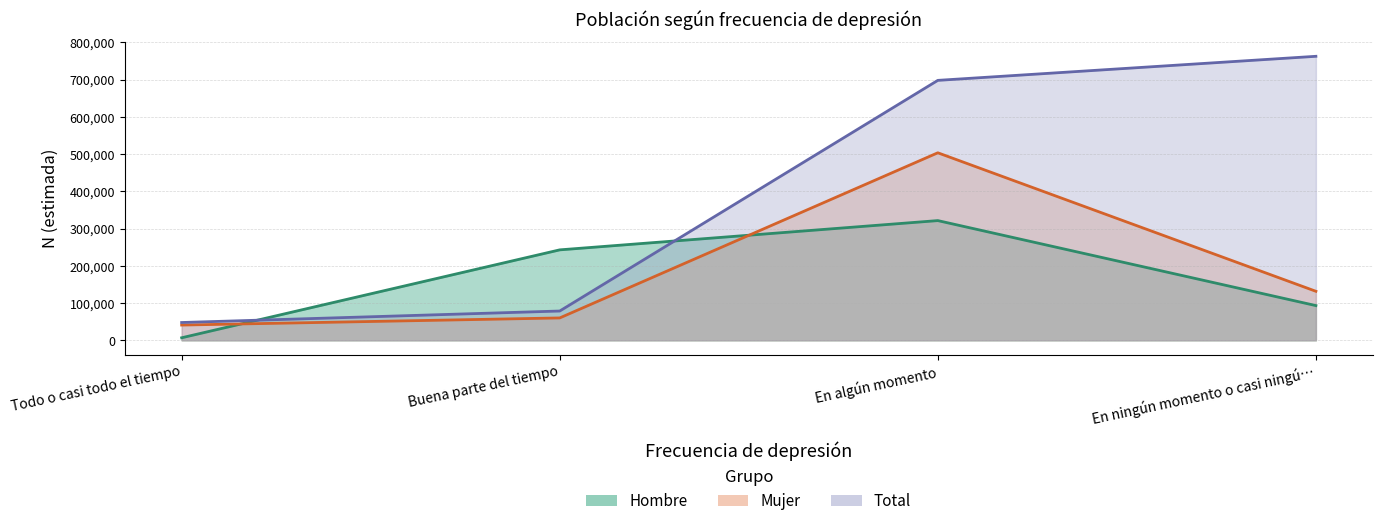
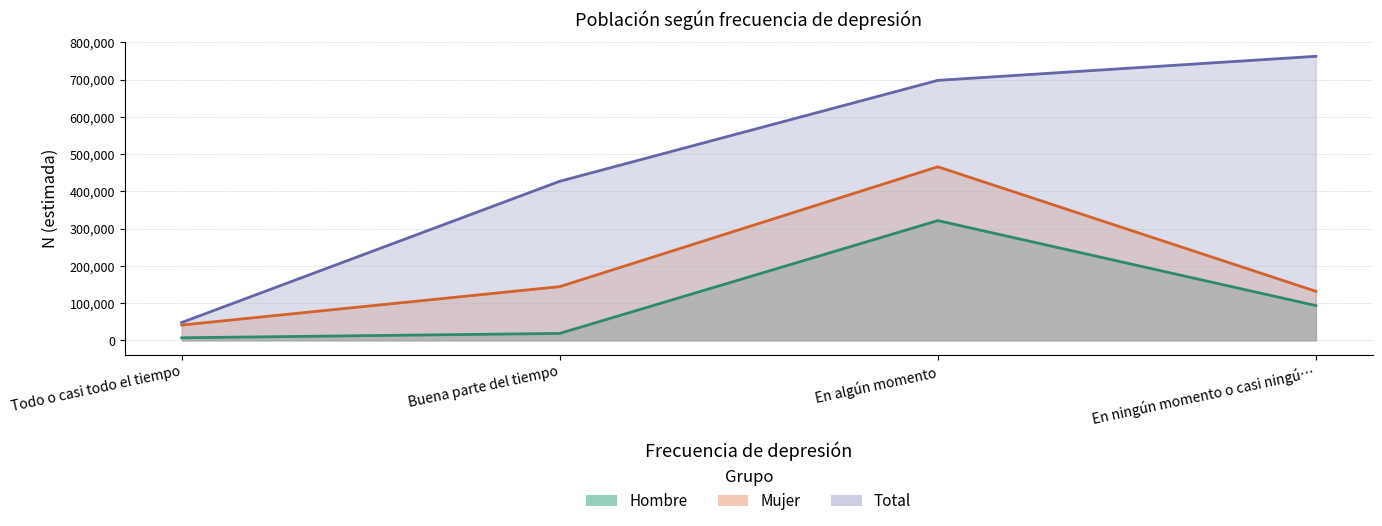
Hombre, Buena parte del tiempo: 240,000 -> 20,000
Mujer, Buena parte del tiempo: 60,000 -> 140,000
Total, Buena parte del tiempo: 80,000 -> 430,000
Mujer, En algún momento: 500,000 -> 470,000
